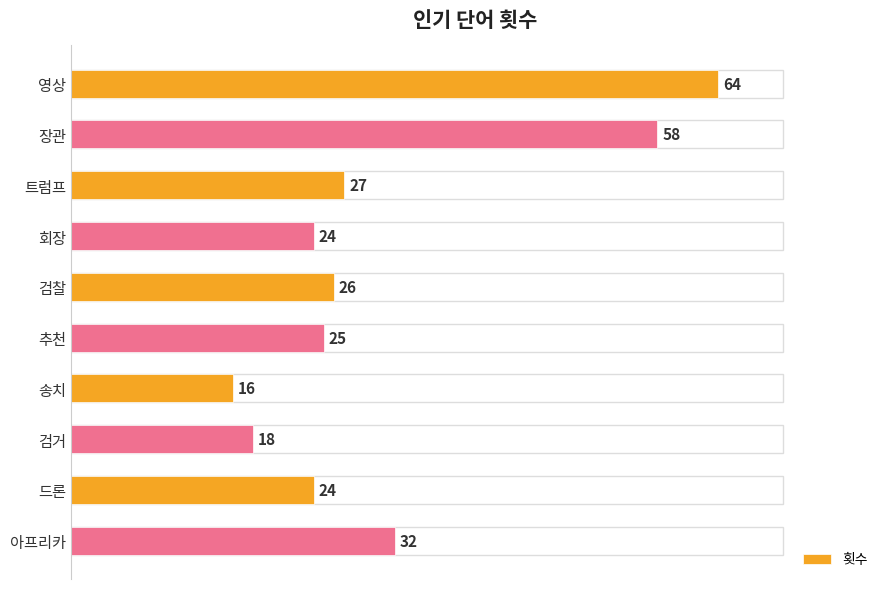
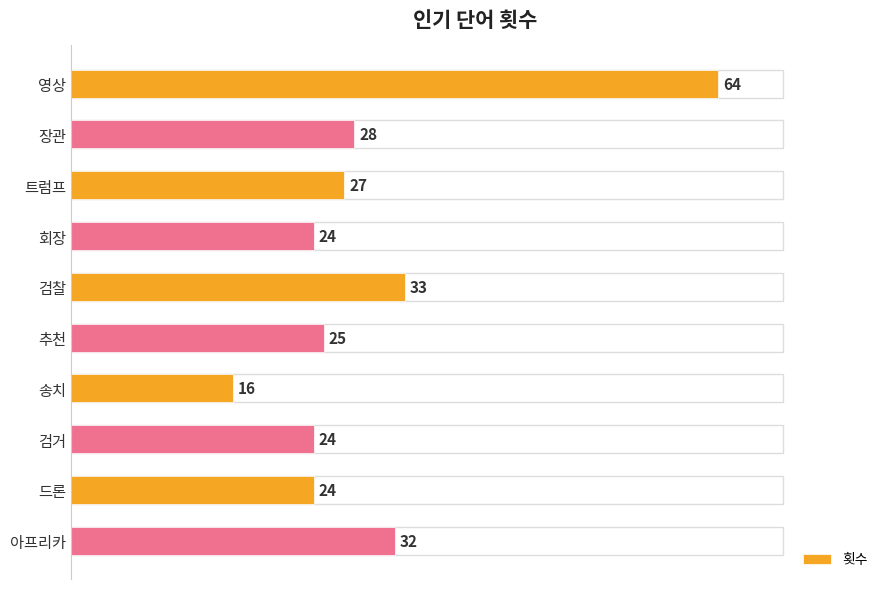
장관: 58 -> 28
검찰: 26 -> 33
검거: 18 -> 24
